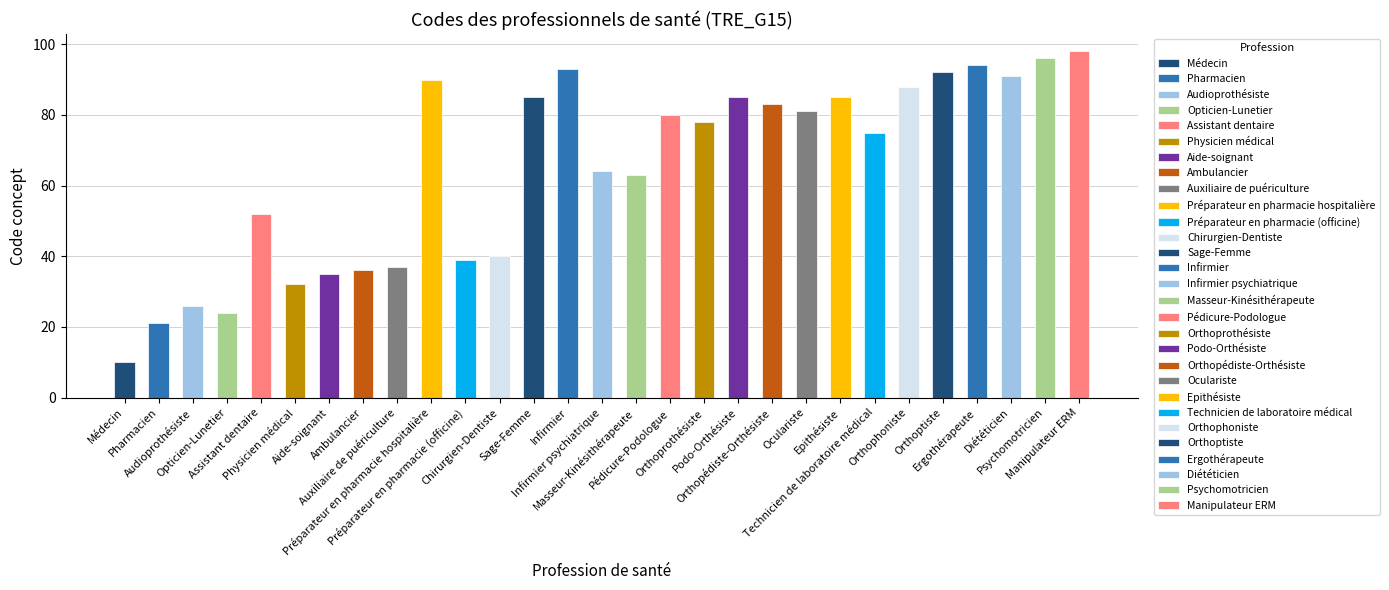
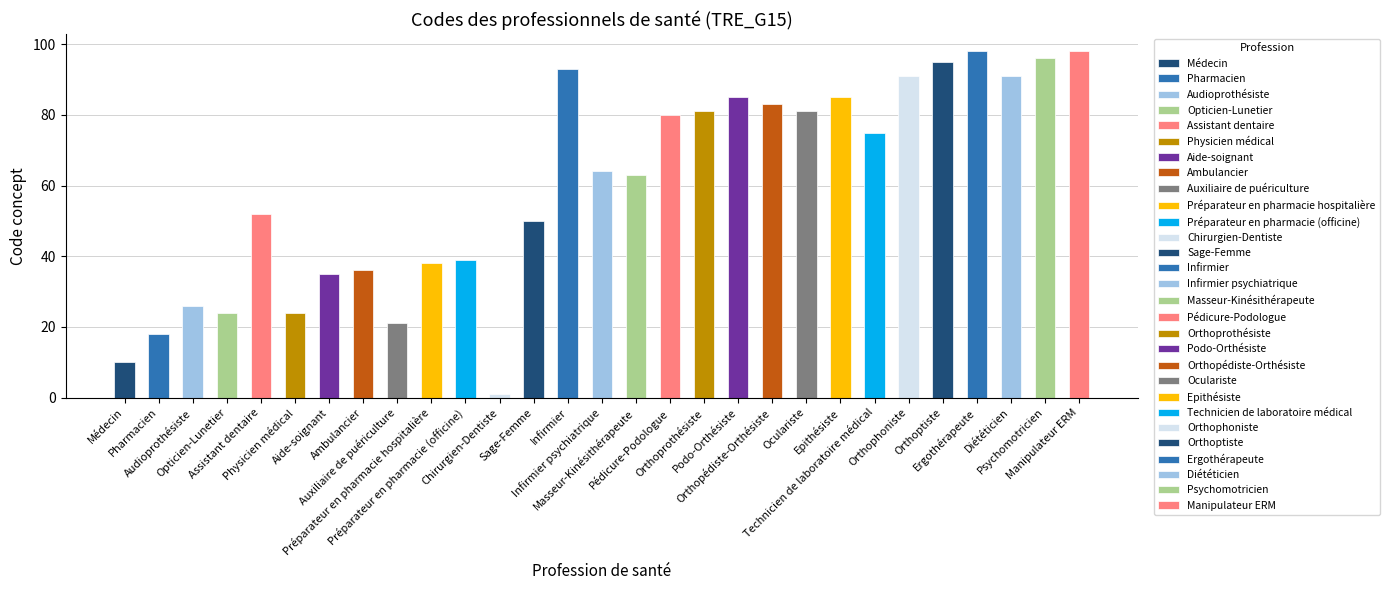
Pharmacien: 21 -> 18
Physicien médical: 32 -> 24
Auxiliaire de puériculture: 37 -> 21
Préparateur en pharmacie hospitalière: 90 -> 38
Chirurgien-Dentiste: 40 -> 1
Sage-Femme: 85 -> 50
Orthoprothésiste: 78 -> 81
Orthophoniste: 88 -> 91
Orthoptiste: 92 -> 95
Ergothérapeute: 94 -> 98
